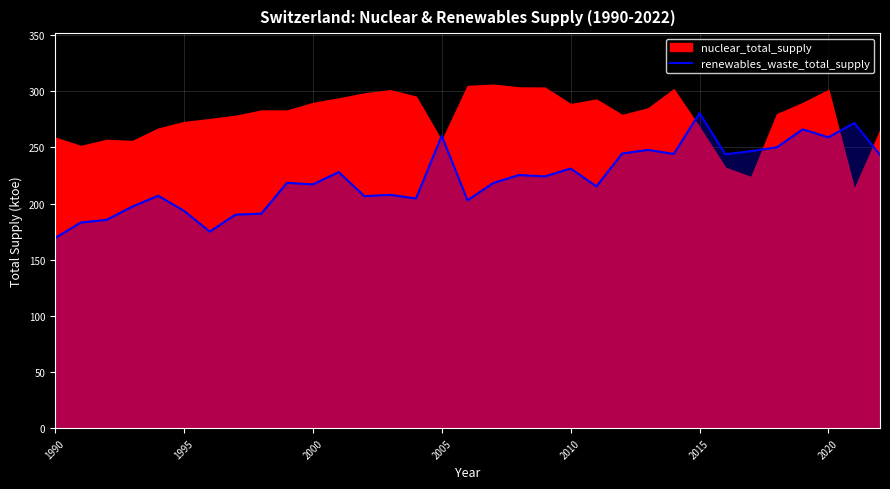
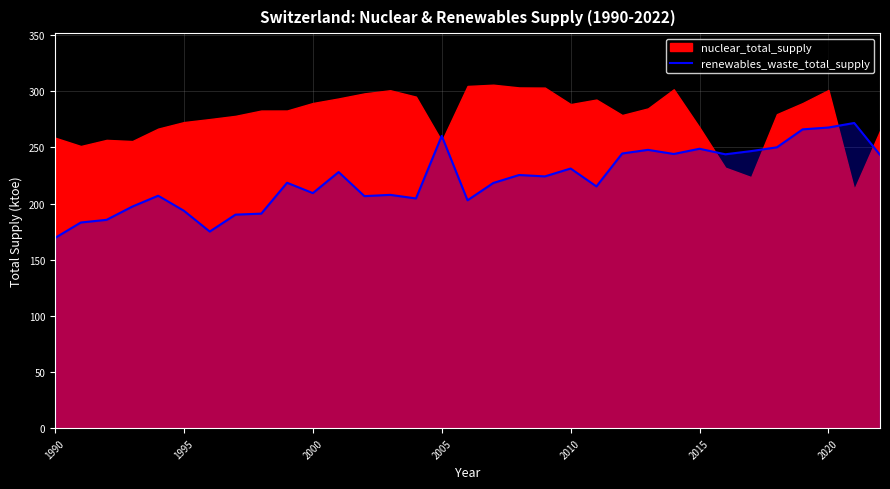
renewables_waste_total_supply, 2000: 217 -> 209
renewables_waste_total_supply, 2015: 281 -> 249
renewables_waste_total_supply, 2020: 259 -> 268
